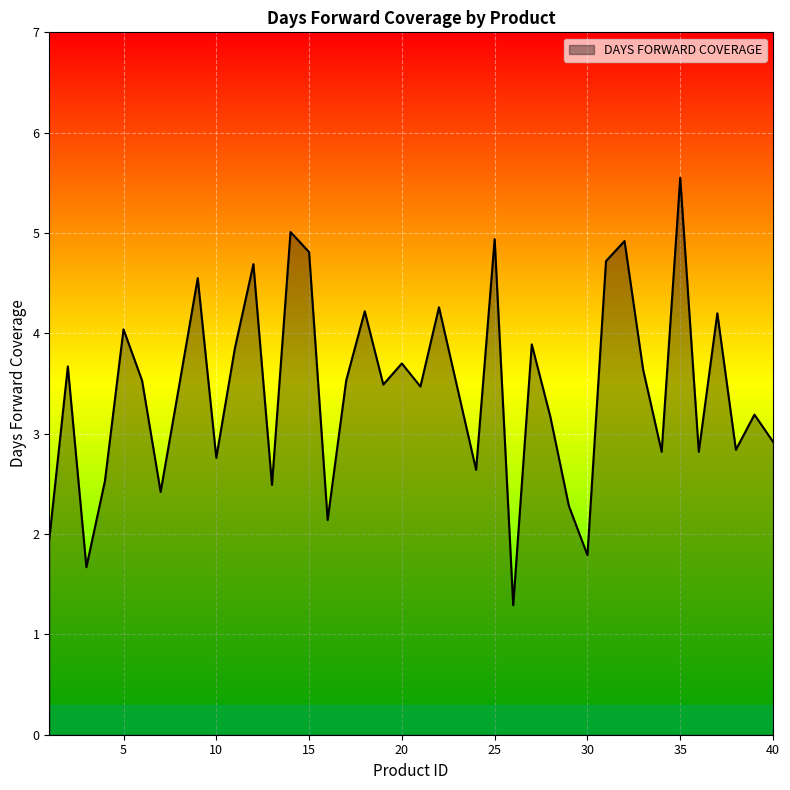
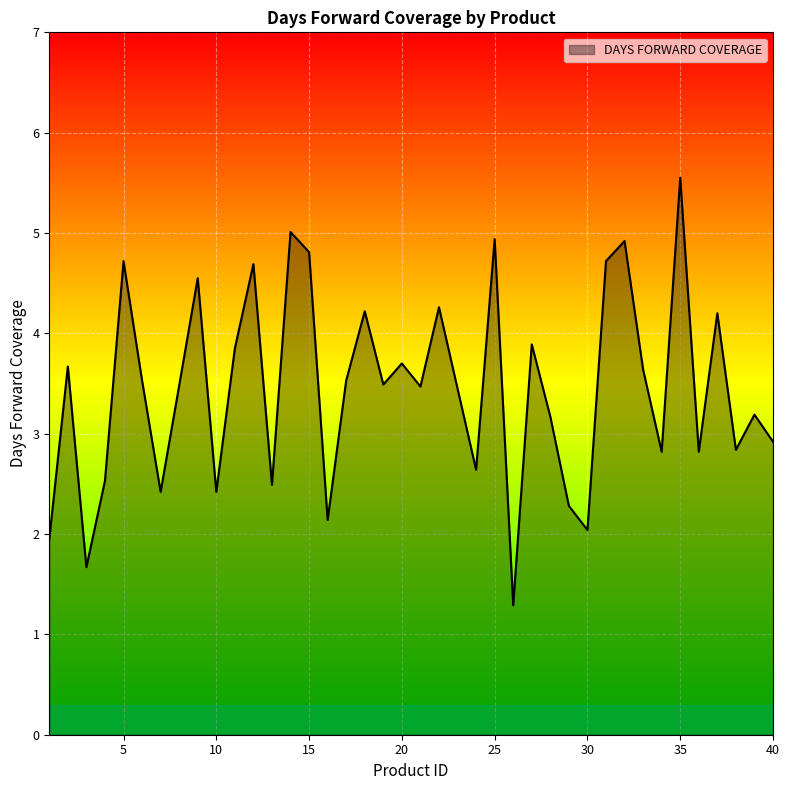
5: 4.04 -> 4.72
10: 2.76 -> 2.42
30: 1.79 -> 2.04
